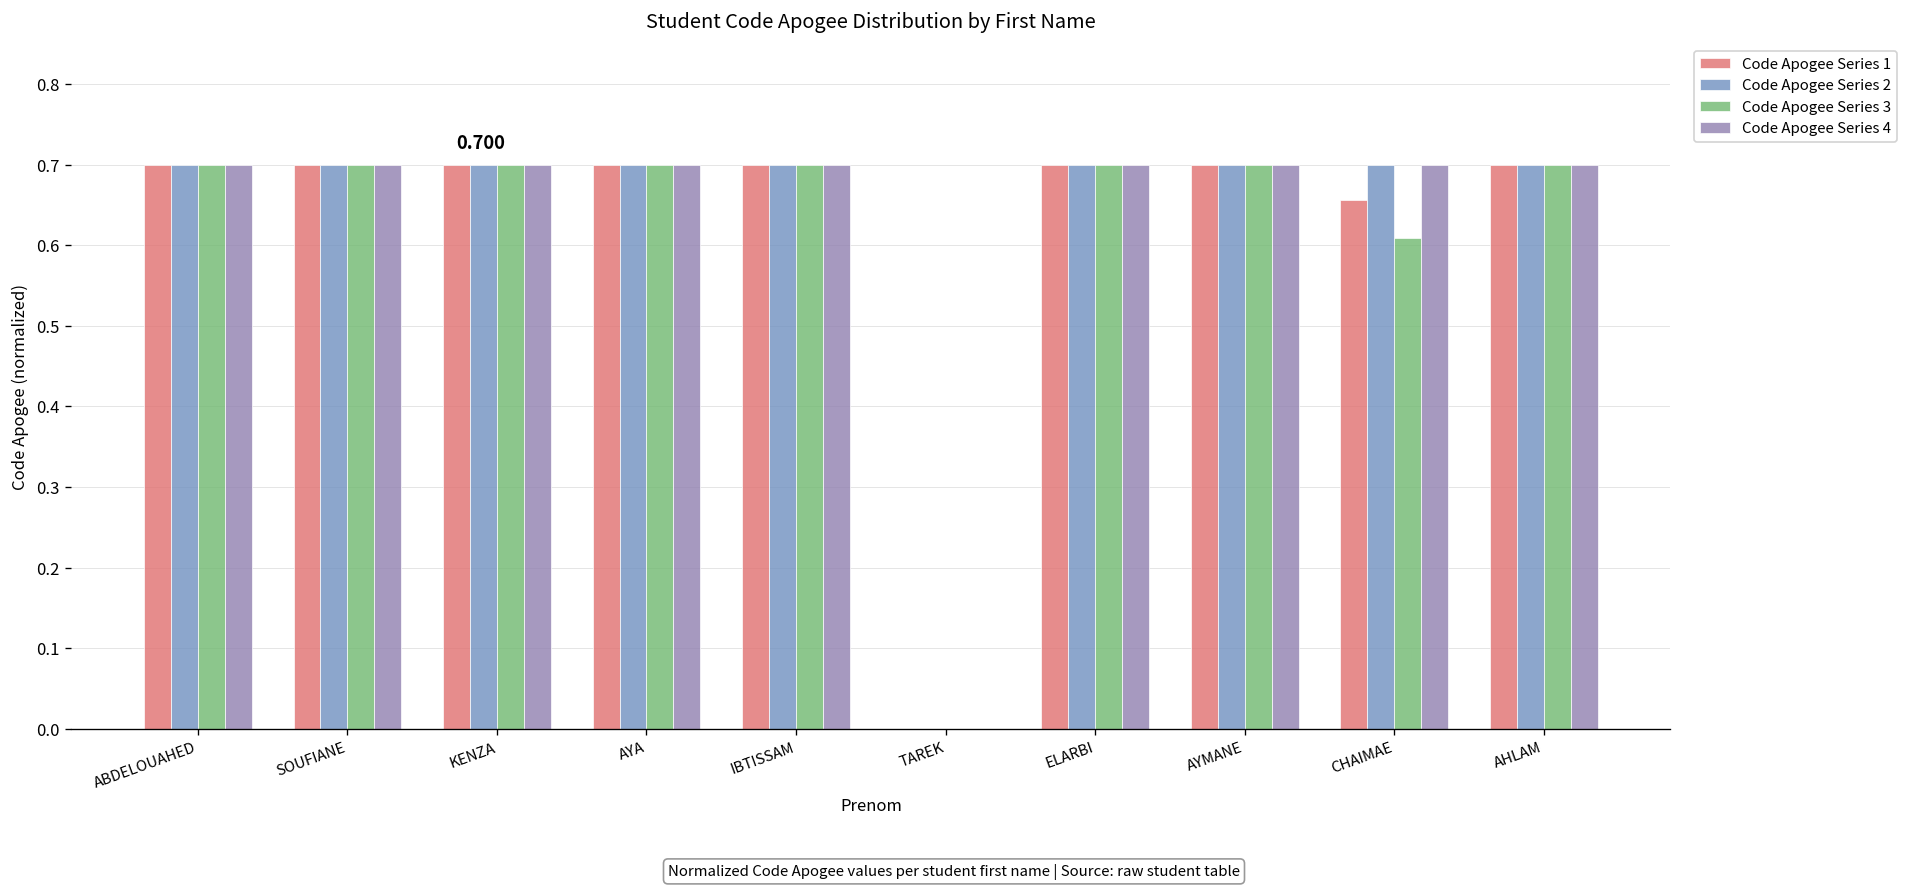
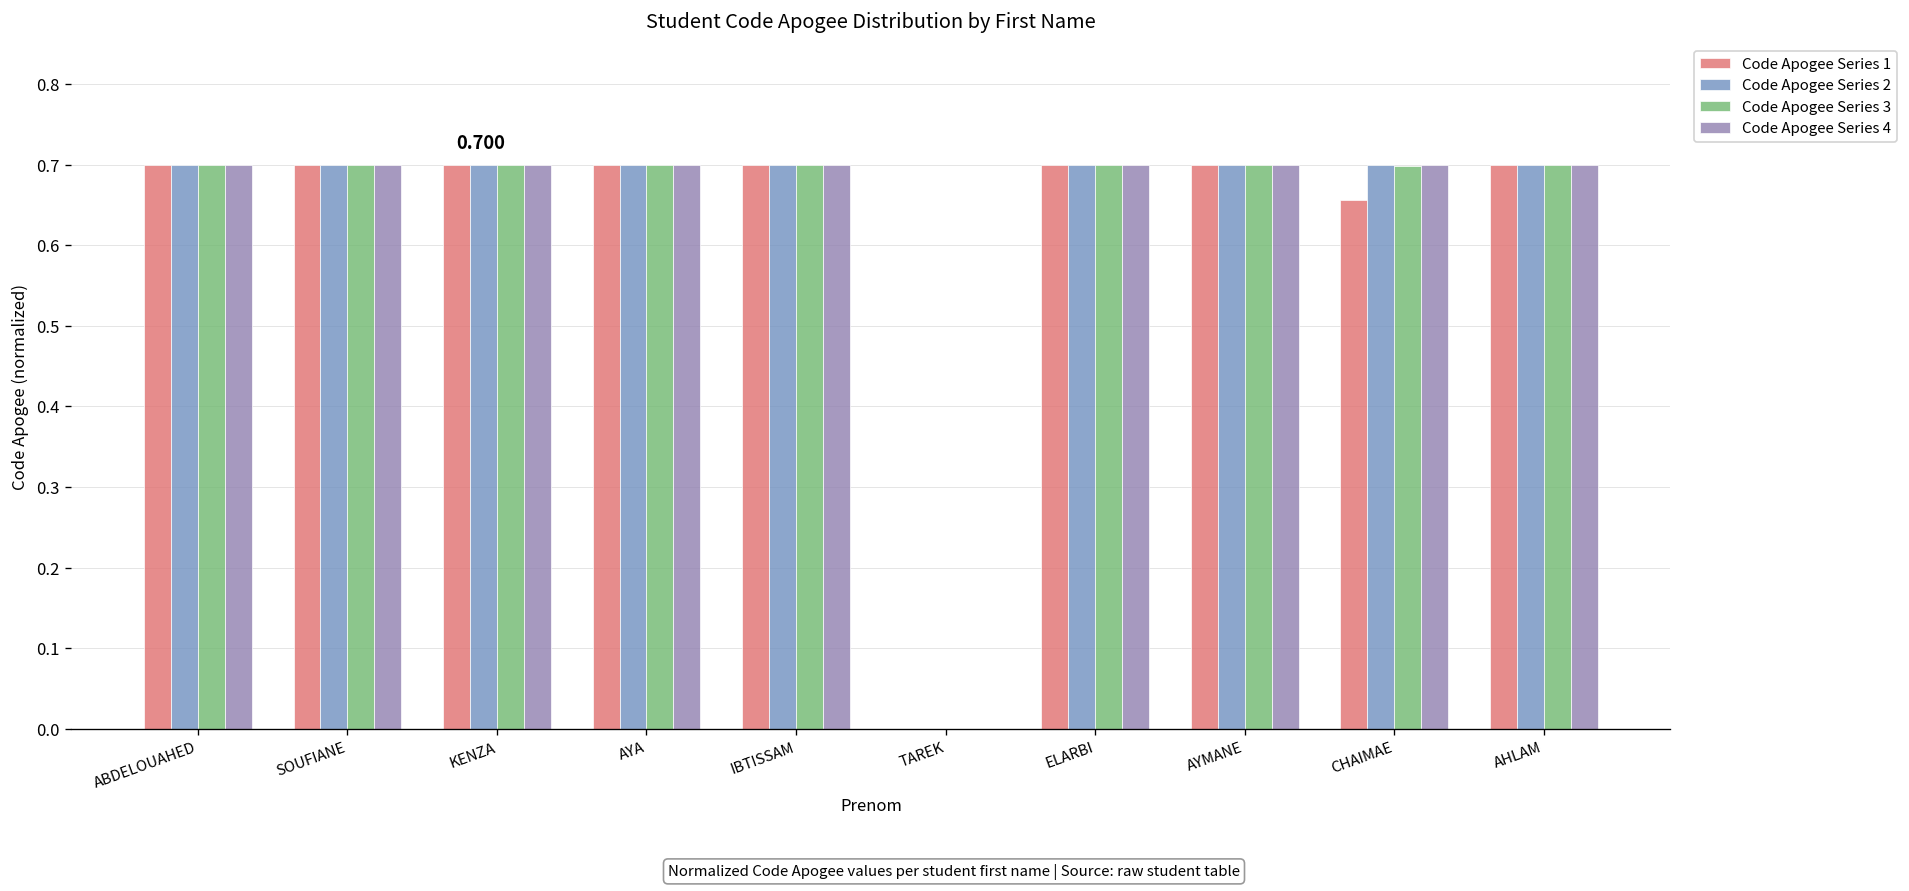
Code Apogee Series 3, CHAIMAE: 0.61 -> 0.70
